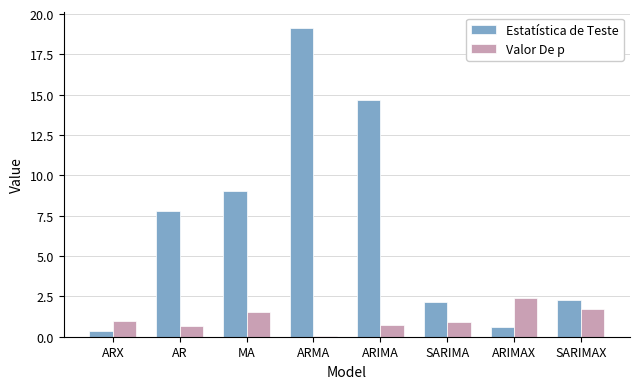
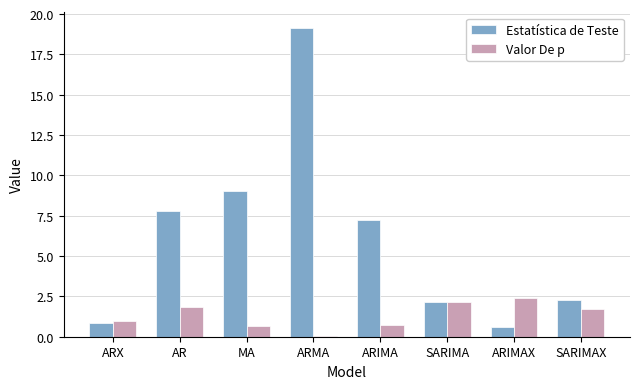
Estatística de Teste, ARX: 0.3 -> 0.9
Valor De p, AR: 0.6 -> 1.9
Valor De p, MA: 1.6 -> 0.6
Estatística de Teste, ARIMA: 14.7 -> 7.2
Valor De p, SARIMA: 0.9 -> 2.2
